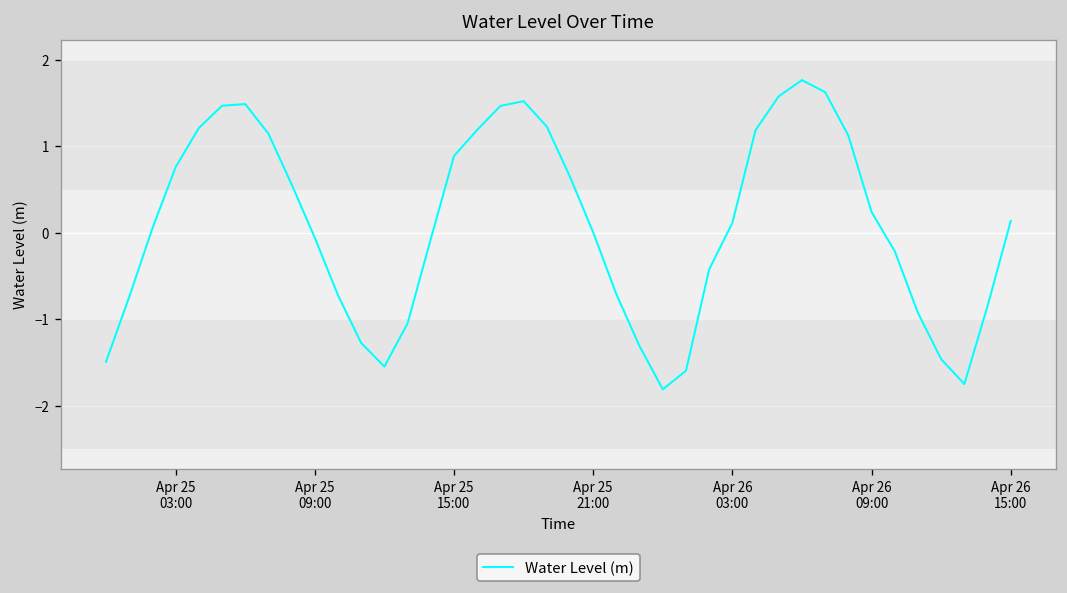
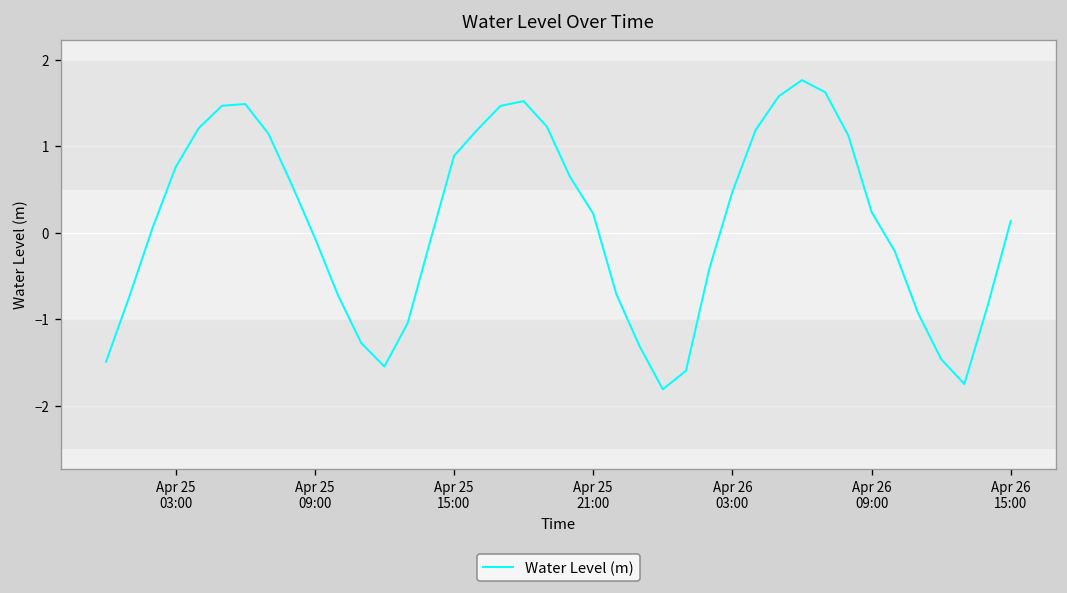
Apr 25 21:00: 0.0 -> 0.2
Apr 26 03:00: 0.1 -> 0.5
